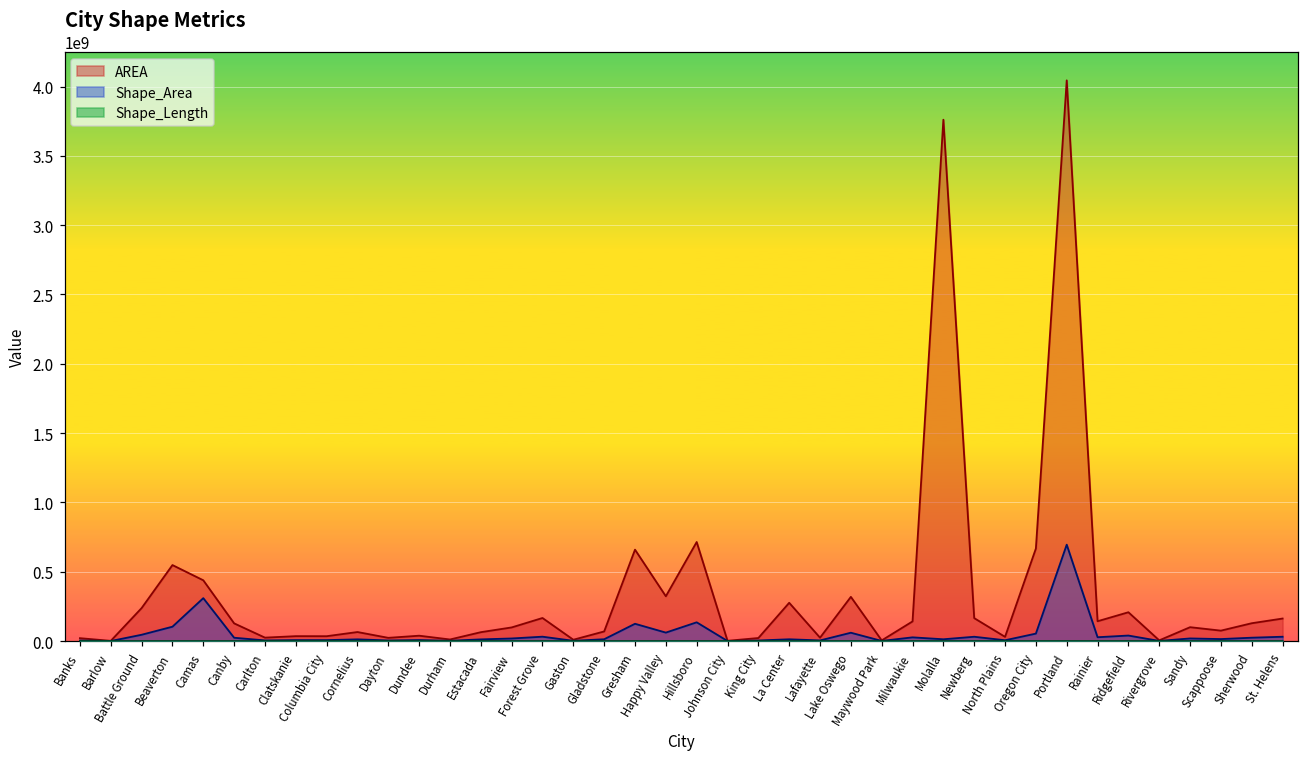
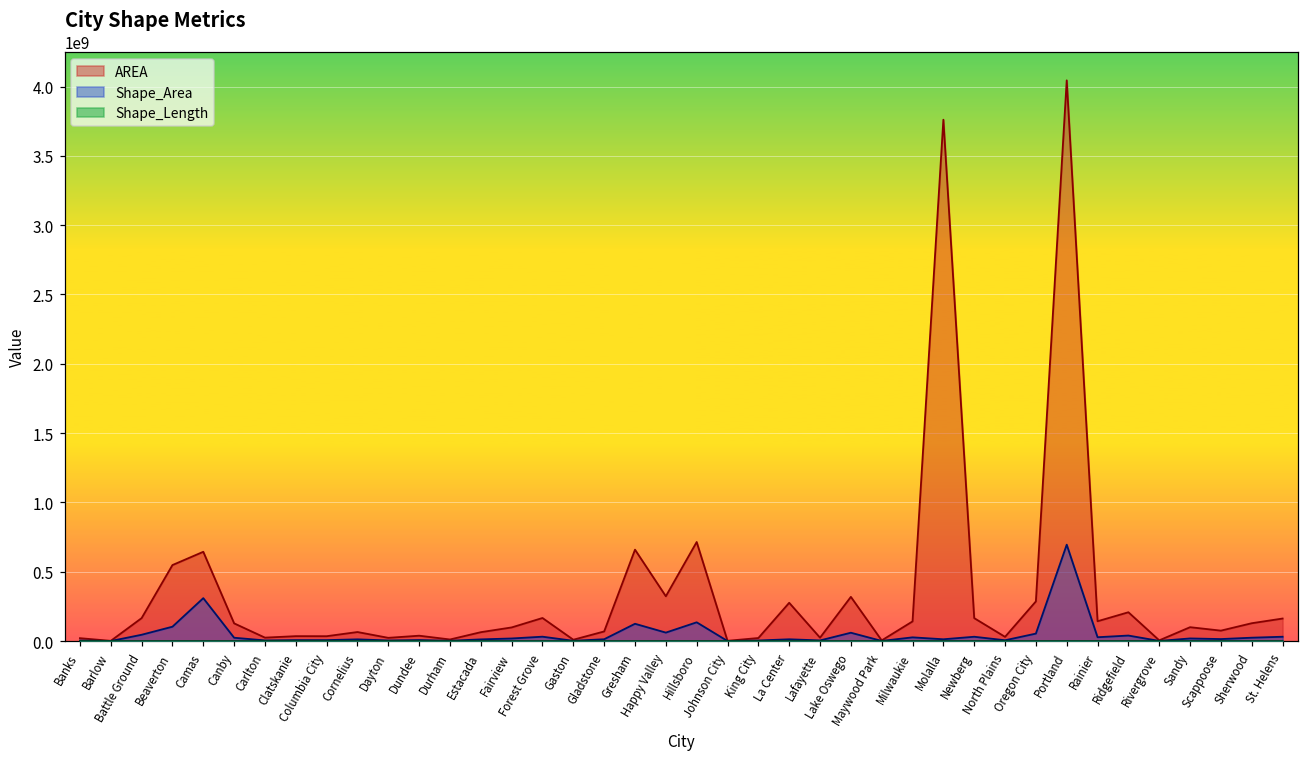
AREA, Battle Ground: 240000000 -> 170000000
AREA, Camas: 440000000 -> 640000000
AREA, Oregon City: 670000000 -> 290000000
